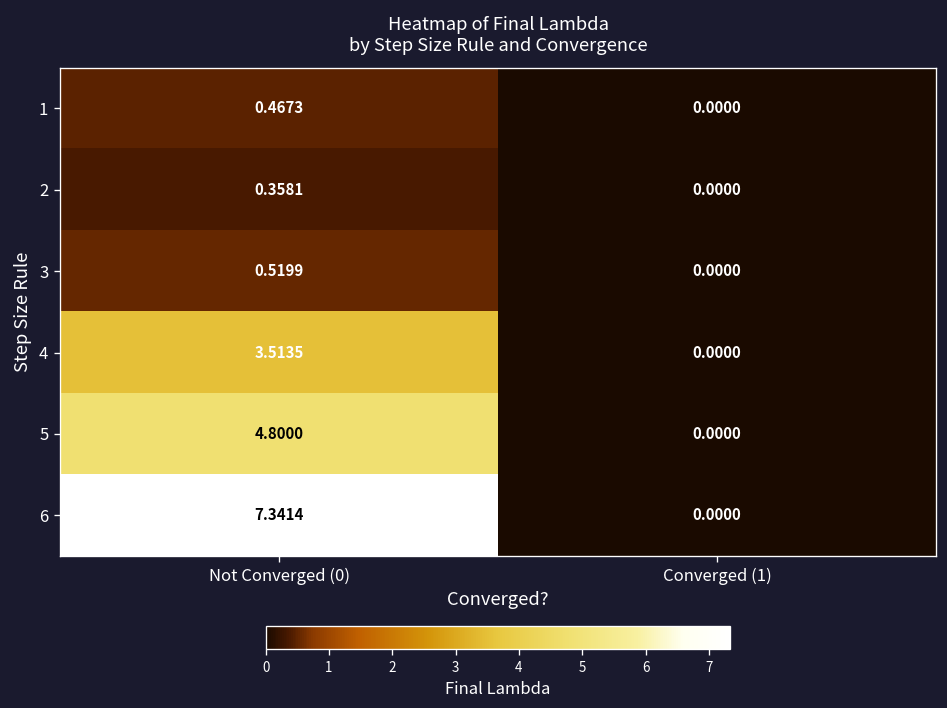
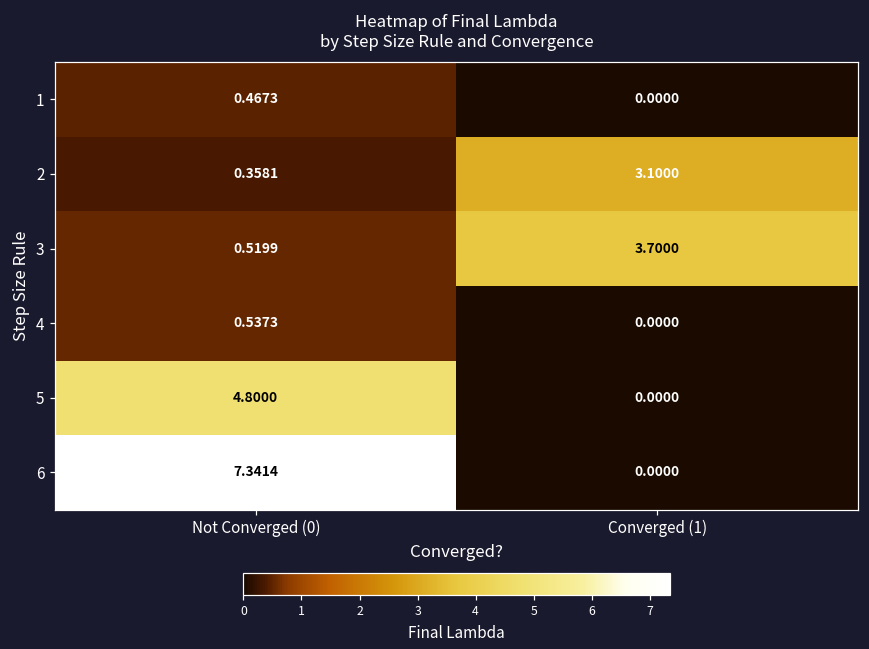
2, Converged (1): 0.0000 -> 3.1000
3, Converged (1): 0.0000 -> 3.7000
4, Not Converged (0): 3.5135 -> 0.5373
